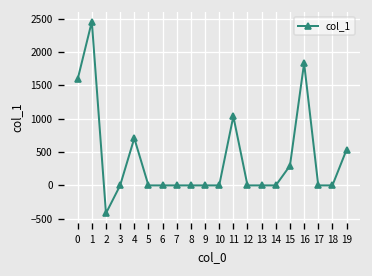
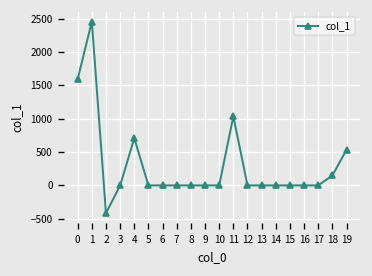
15: 300 -> 0
16: 1800 -> 0
18: 0 -> 100
